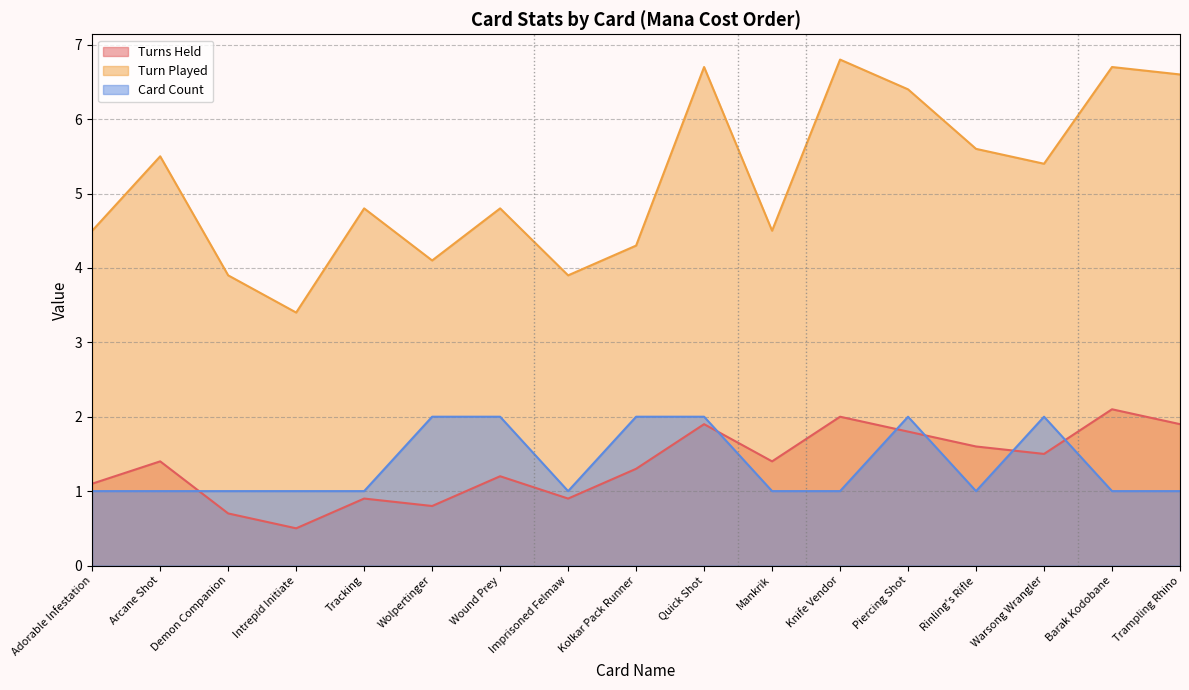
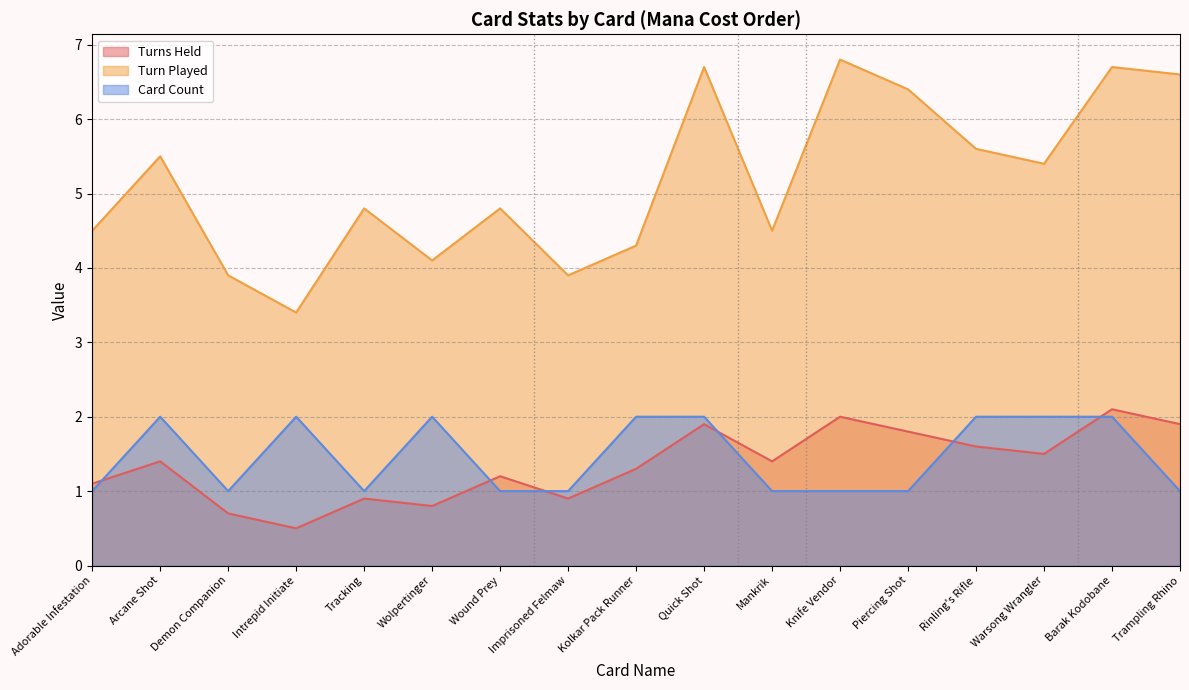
Card Count, Arcane Shot: 1 -> 2
Card Count, Intrepid Initiate: 1 -> 2
Card Count, Wound Prey: 2 -> 1
Card Count, Piercing Shot: 2 -> 1
Card Count, Rinling's Rifle: 1 -> 2
Card Count, Barak Kodobane: 1 -> 2
